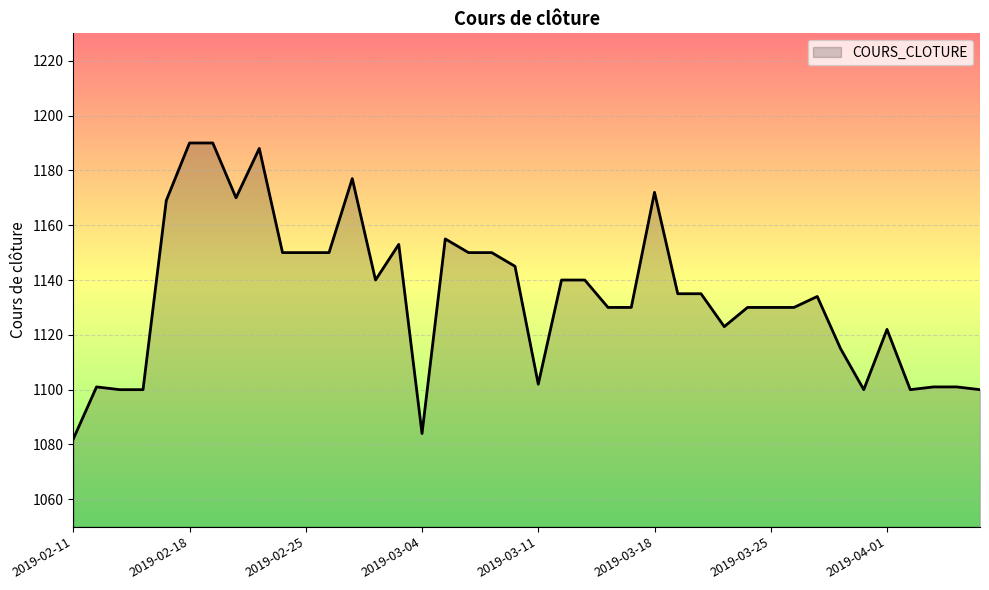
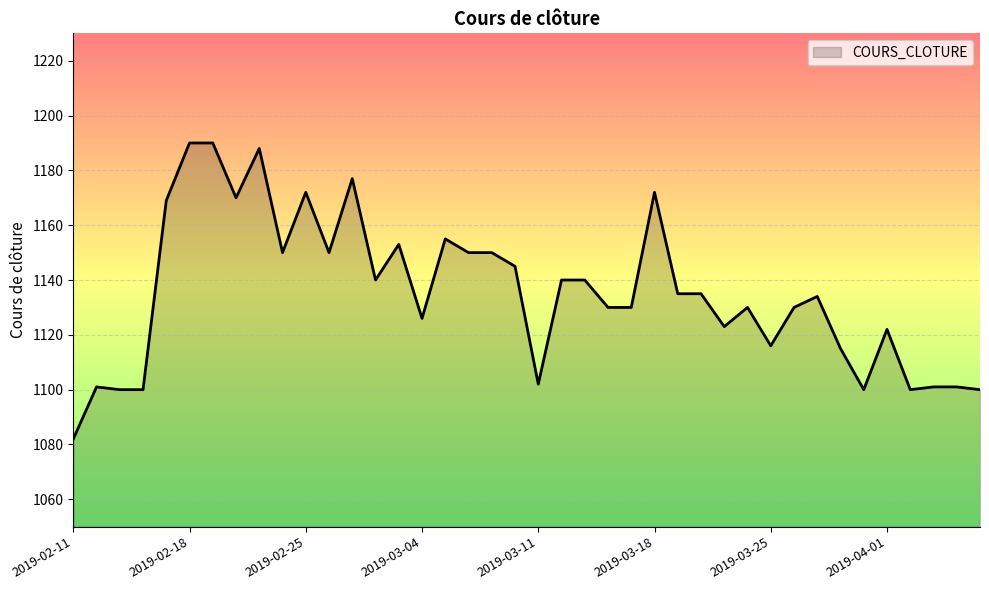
2019-02-25: 1150 -> 1172
2019-03-04: 1084 -> 1126
2019-03-25: 1130 -> 1116
